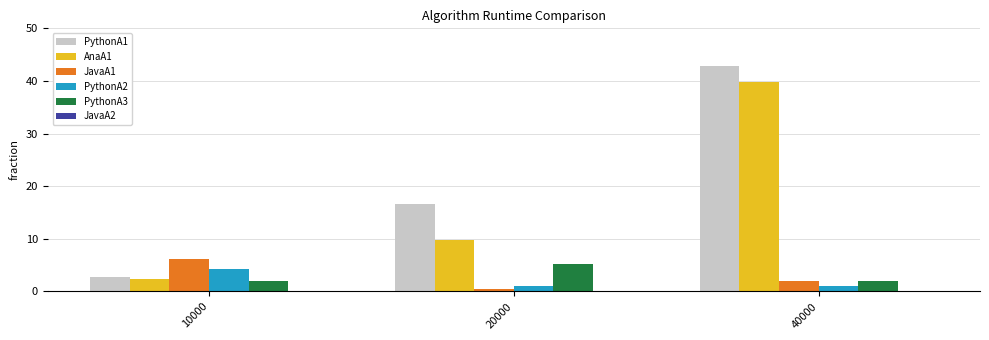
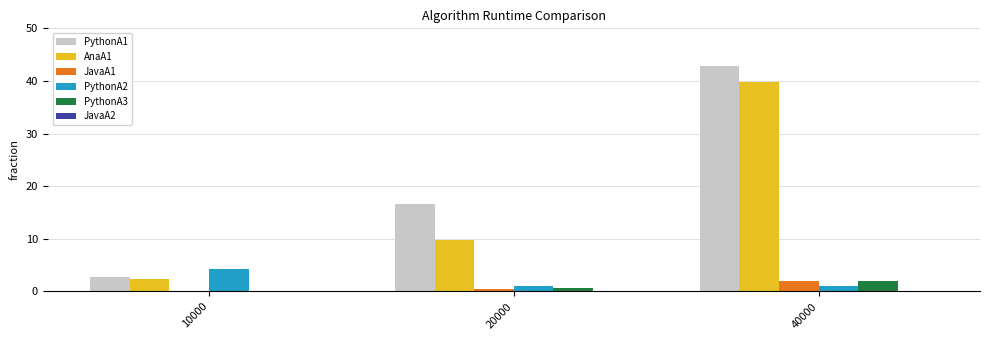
JavaA1, 10000: 6 -> 0
PythonA3, 10000: 2 -> 0
PythonA3, 20000: 5 -> 1
